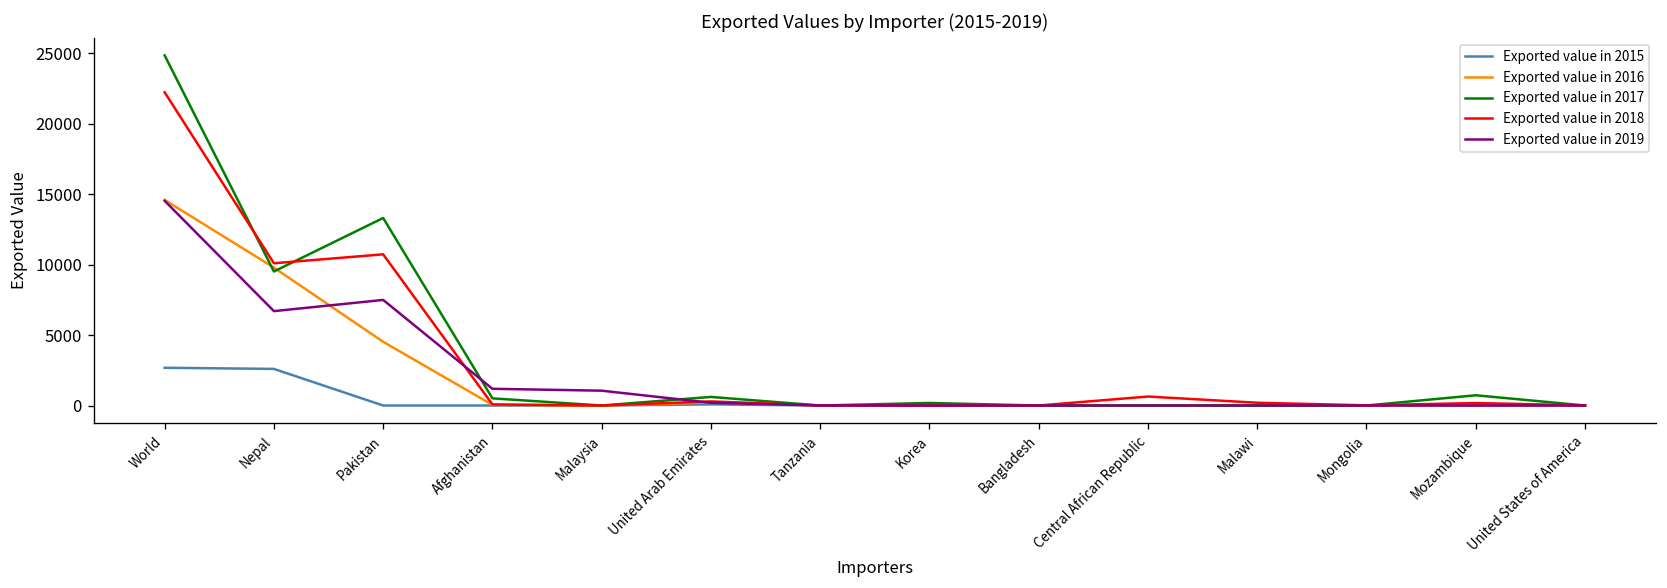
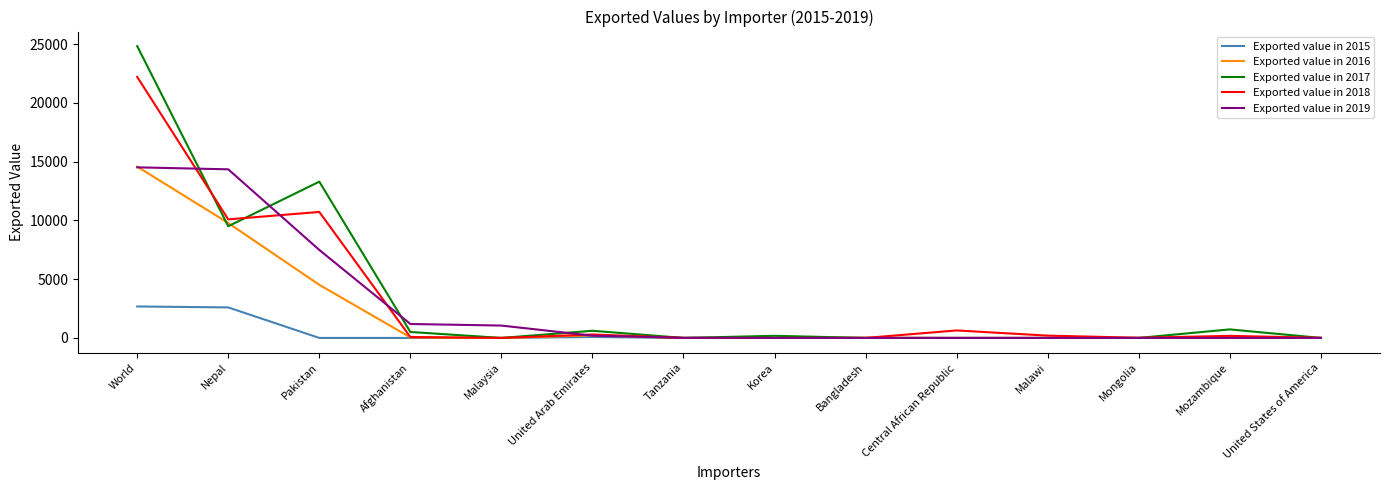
Exported value in 2019, Nepal: 6700 -> 14400
